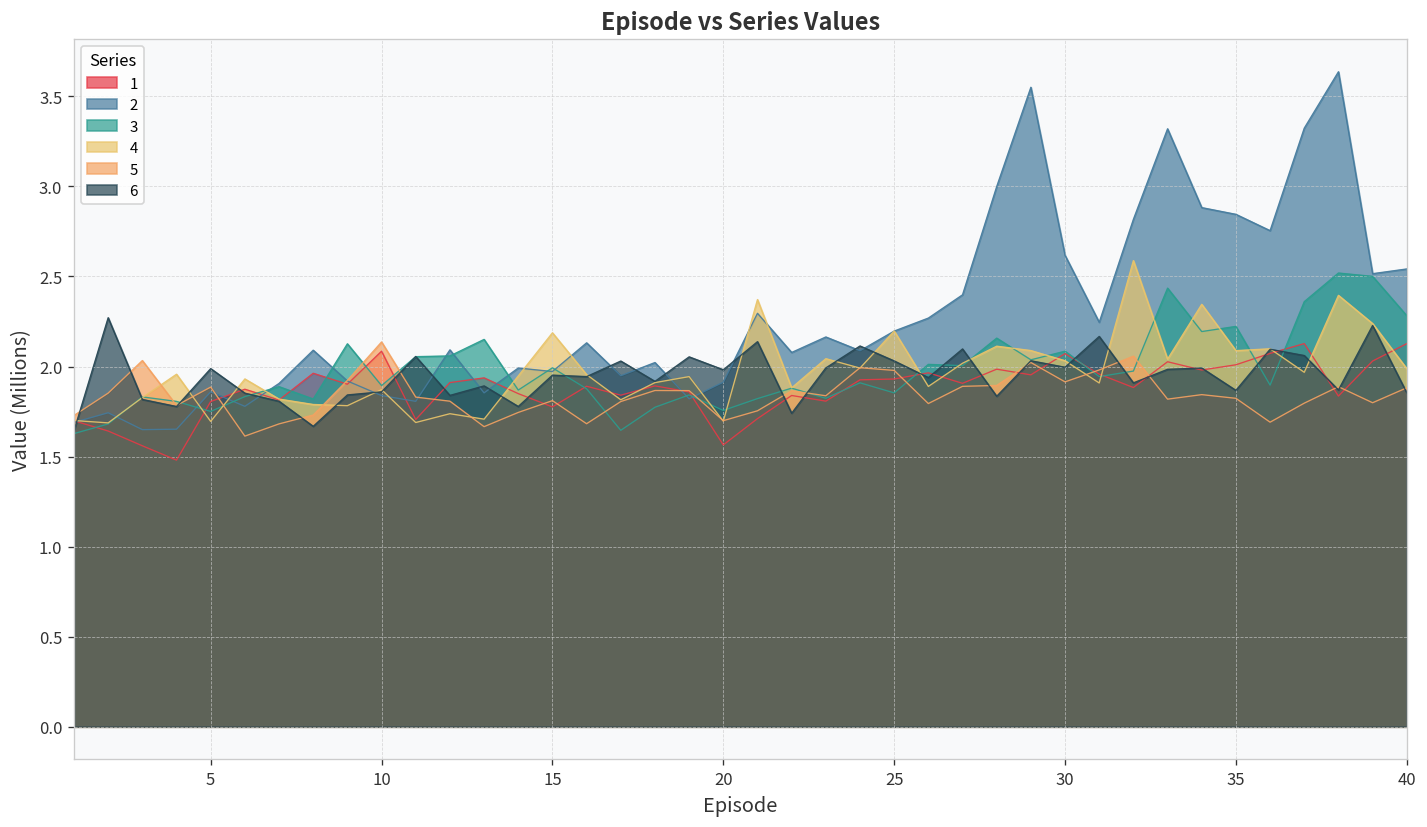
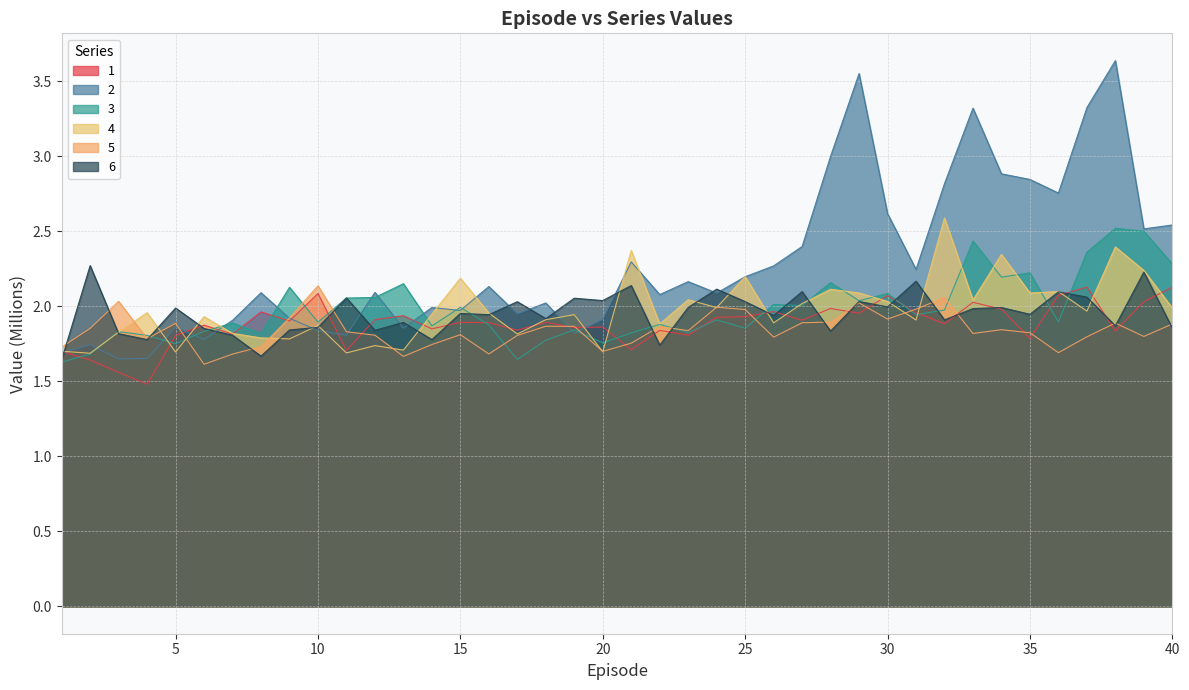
1, 15: 1.78 -> 1.89
1, 20: 1.56 -> 1.86
6, 20: 1.98 -> 2.04
1, 35: 2.01 -> 1.79
6, 35: 1.87 -> 1.95
